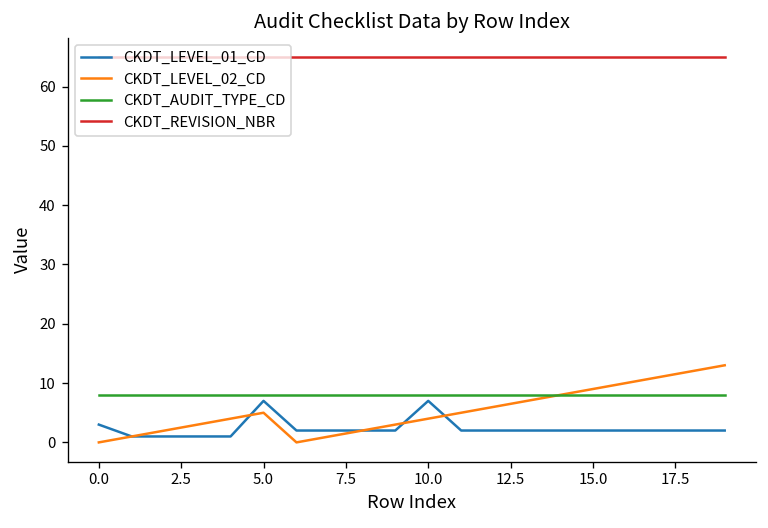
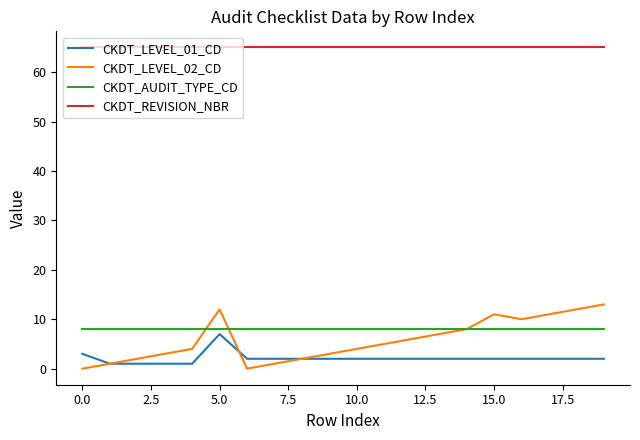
CKDT_LEVEL_02_CD, 5.0: 5 -> 12
CKDT_LEVEL_01_CD, 10.0: 7 -> 2
CKDT_LEVEL_02_CD, 15.0: 9 -> 11
